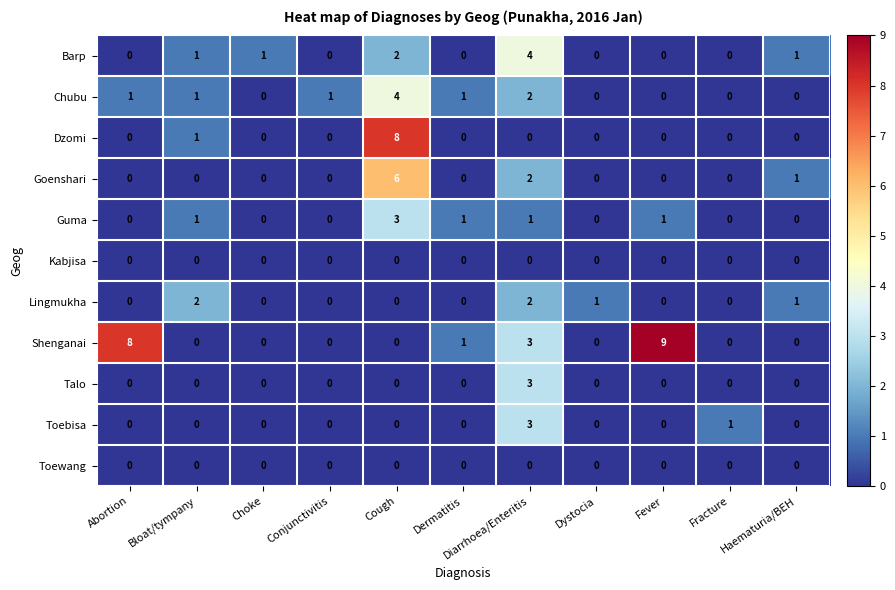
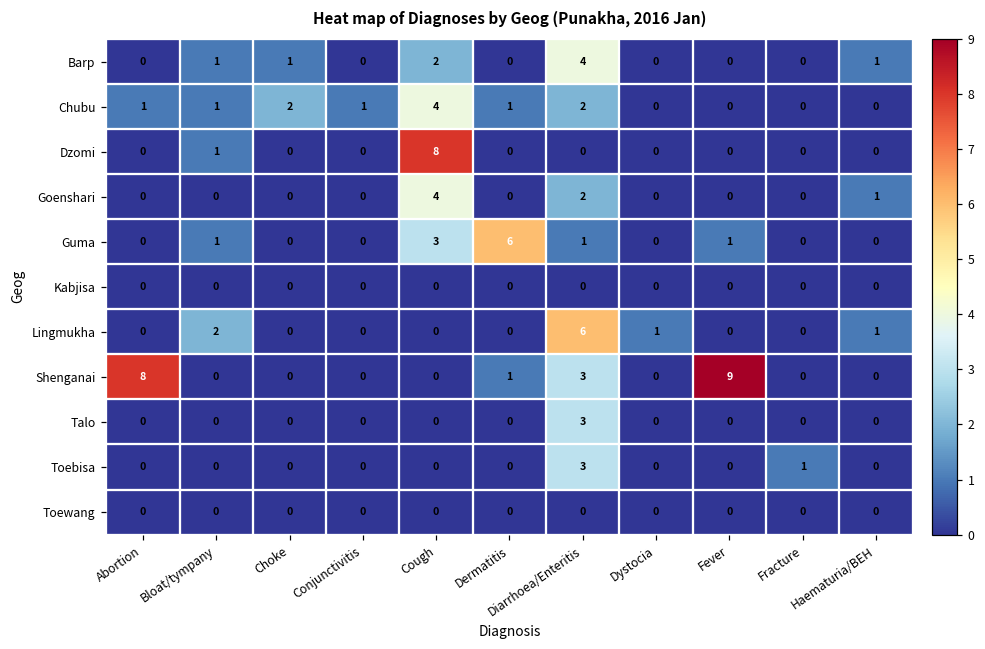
Chubu, Choke: 0 -> 2
Goenshari, Cough: 6 -> 4
Guma, Dermatitis: 1 -> 6
Lingmukha, Diarrhoea/Enteritis: 2 -> 6
